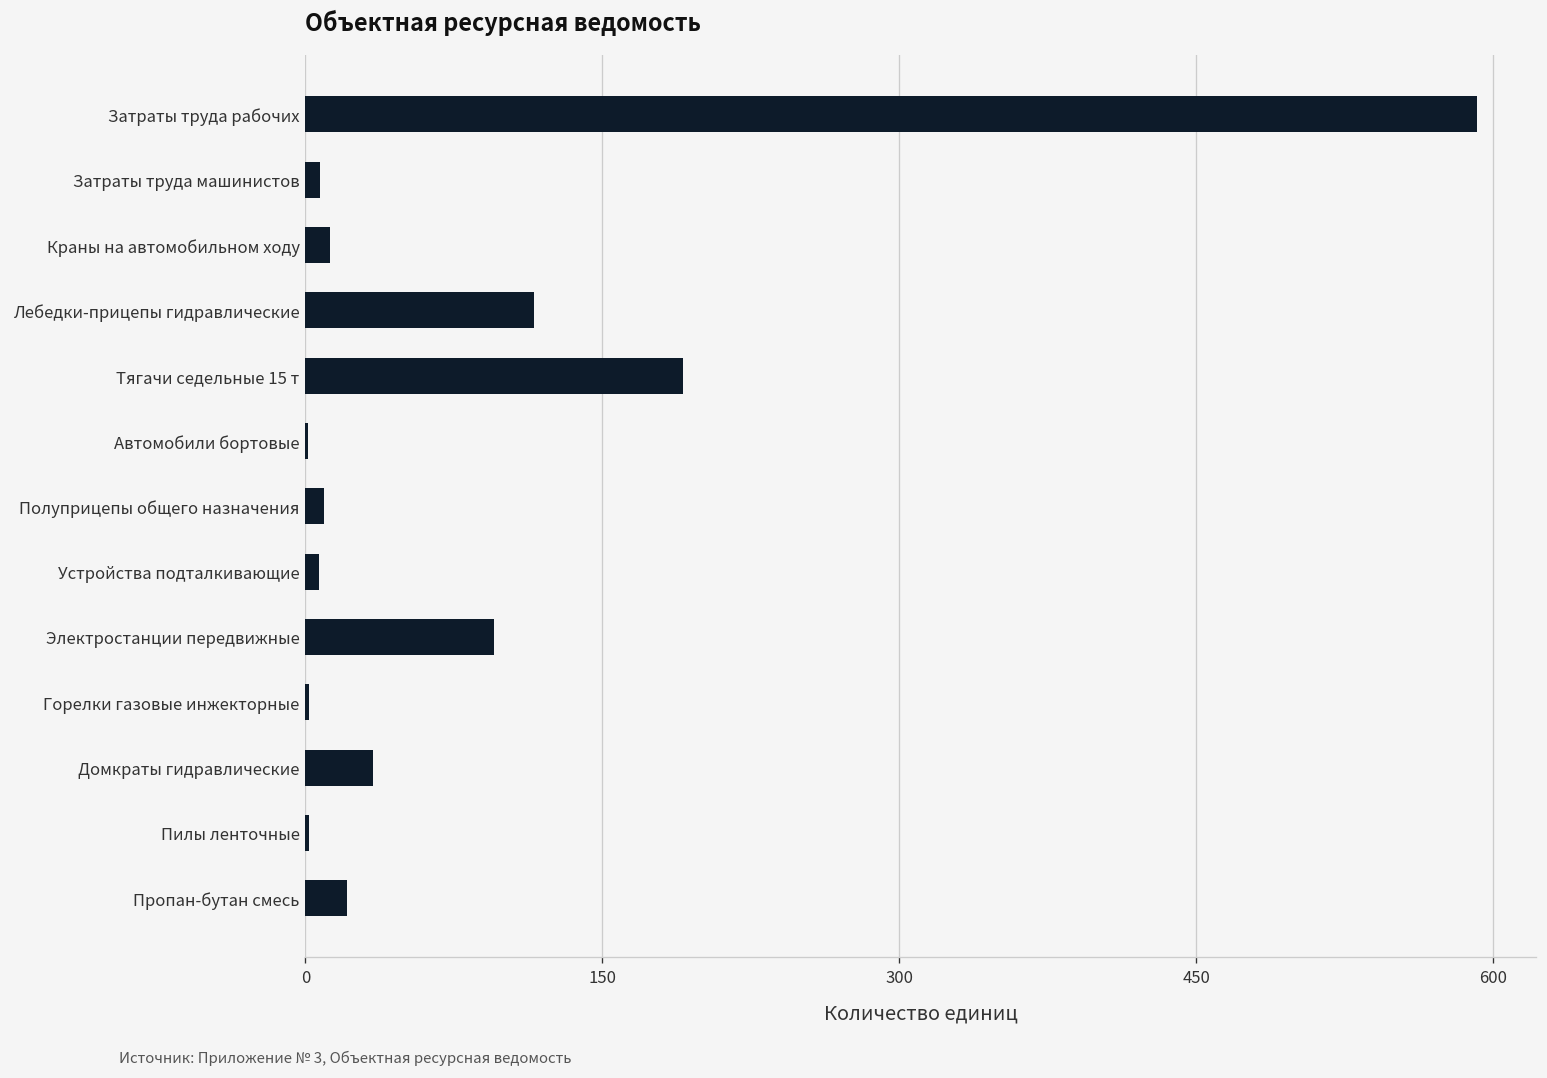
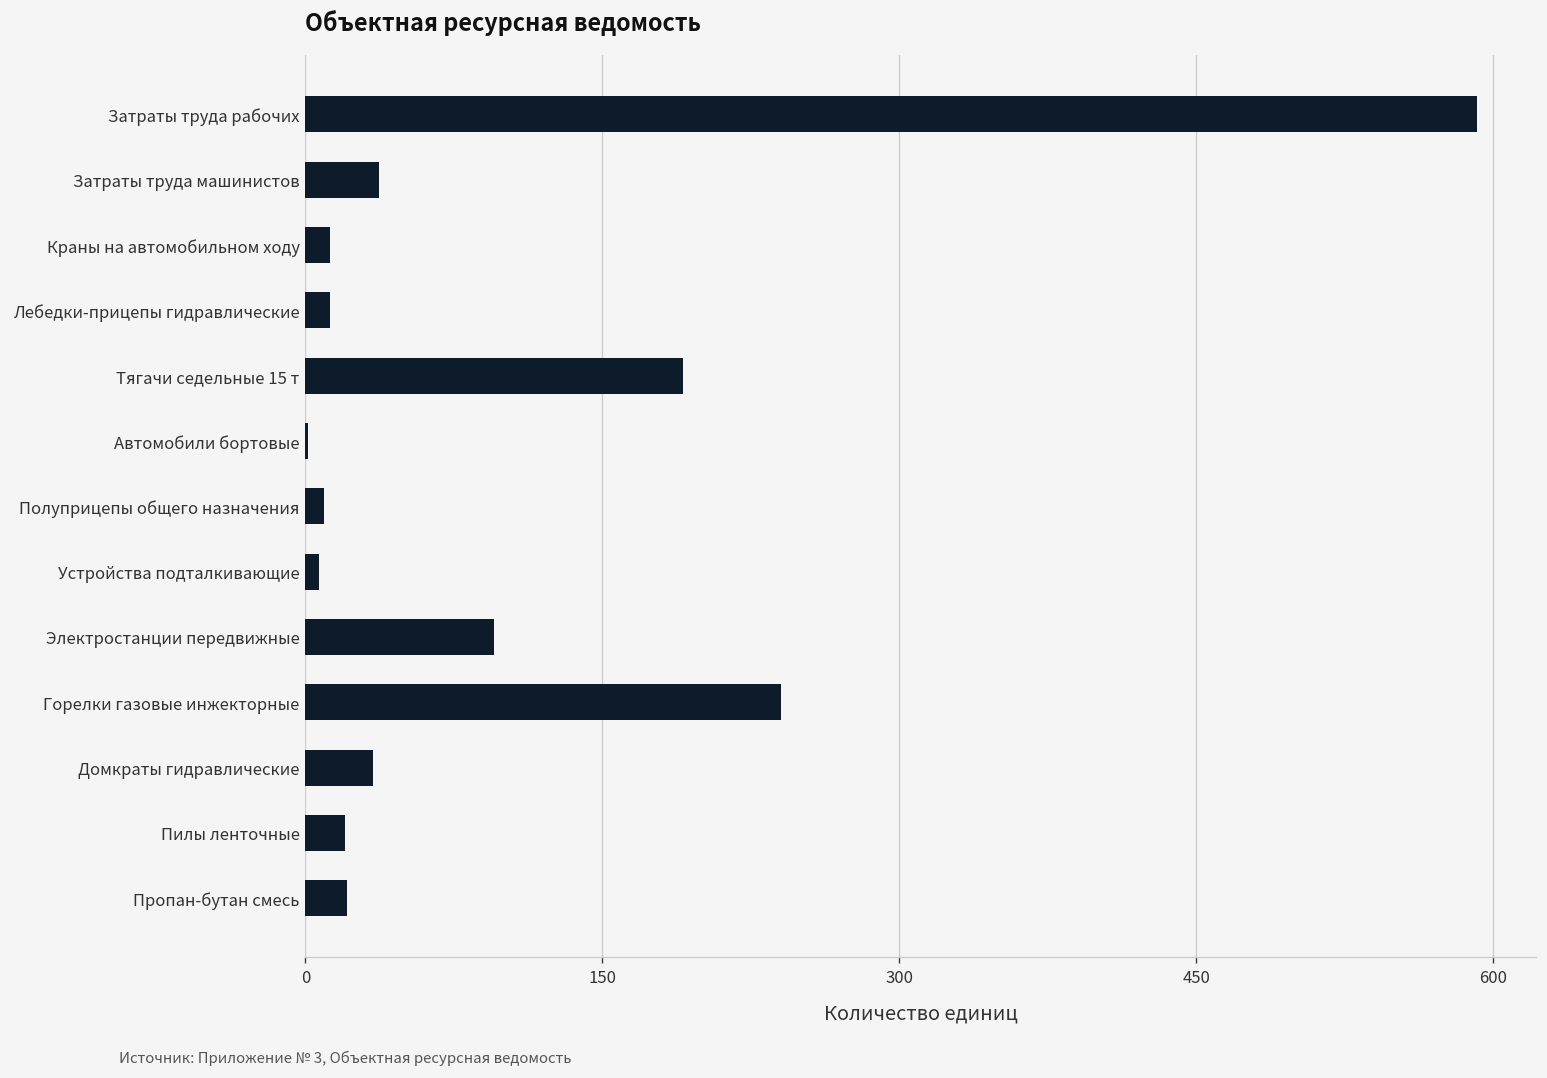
Затраты труда машинистов: 8 -> 37
Лебедки-прицепы гидравлические: 116 -> 12
Горелки газовые инжекторные: 2 -> 240
Пилы ленточные: 2 -> 20
